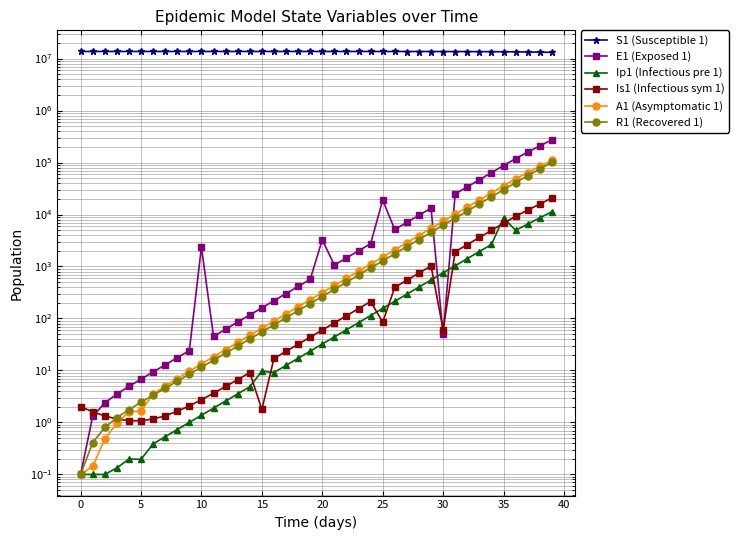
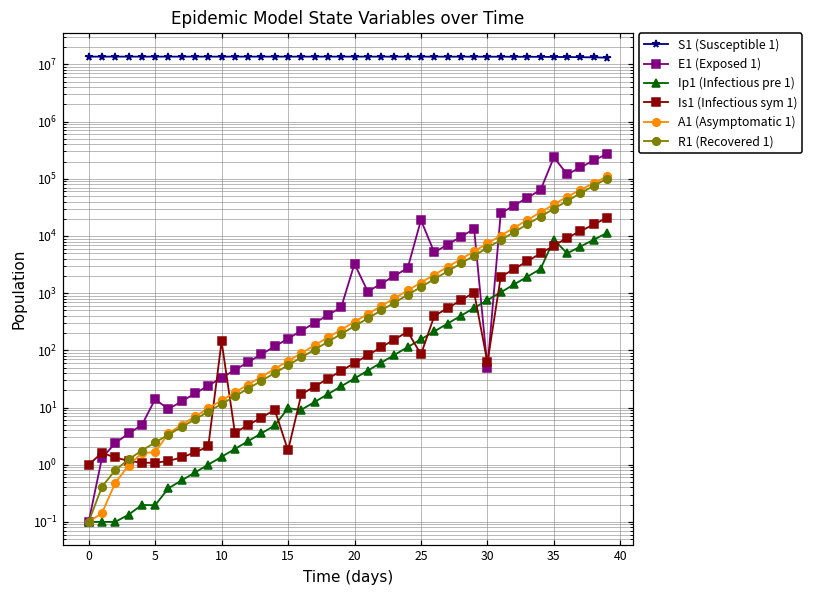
Is1 (Infectious sym 1), 0: 2 -> 1
E1 (Exposed 1), 5: 7 -> 14
E1 (Exposed 1), 10: 2000 -> 30
Is1 (Infectious sym 1), 10: 3 -> 140
E1 (Exposed 1), 35: 90000 -> 200000
